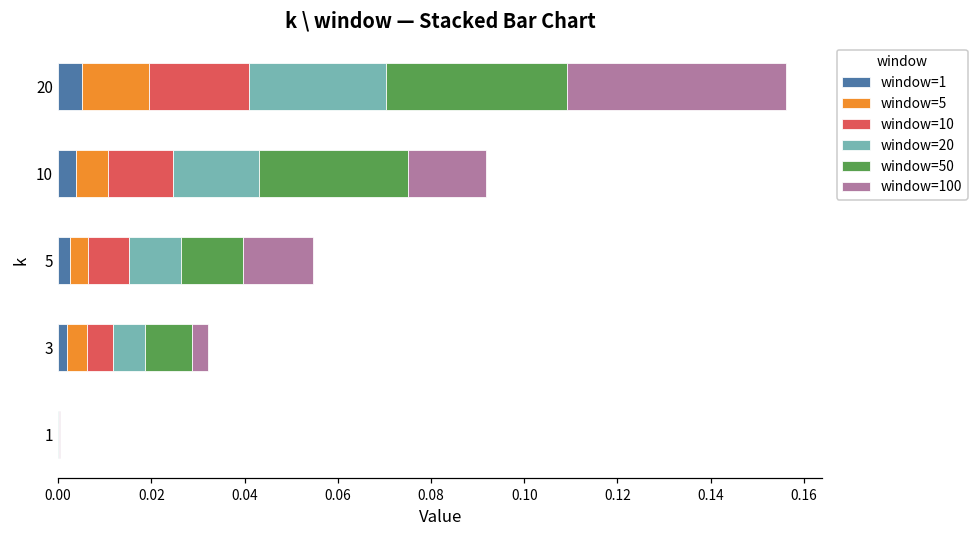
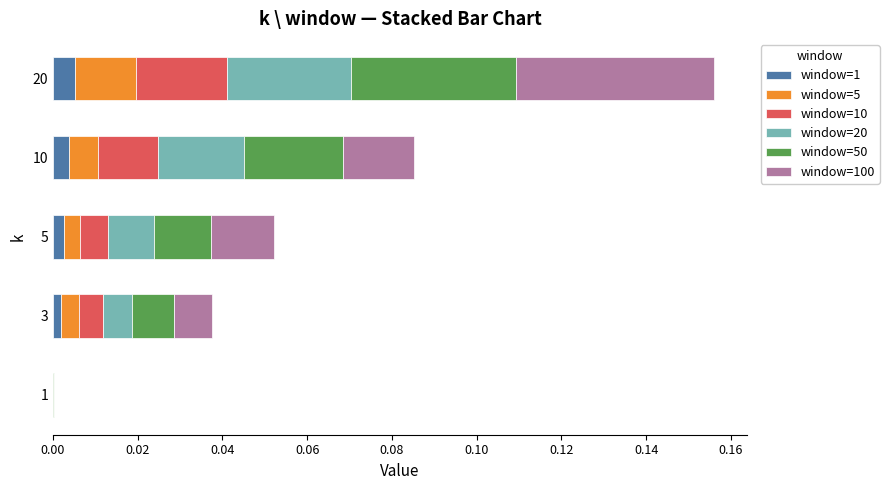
window=20, 10: 0.018 -> 0.020
window=50, 10: 0.032 -> 0.023
window=10, 5: 0.009 -> 0.006
window=100, 3: 0.003 -> 0.009
